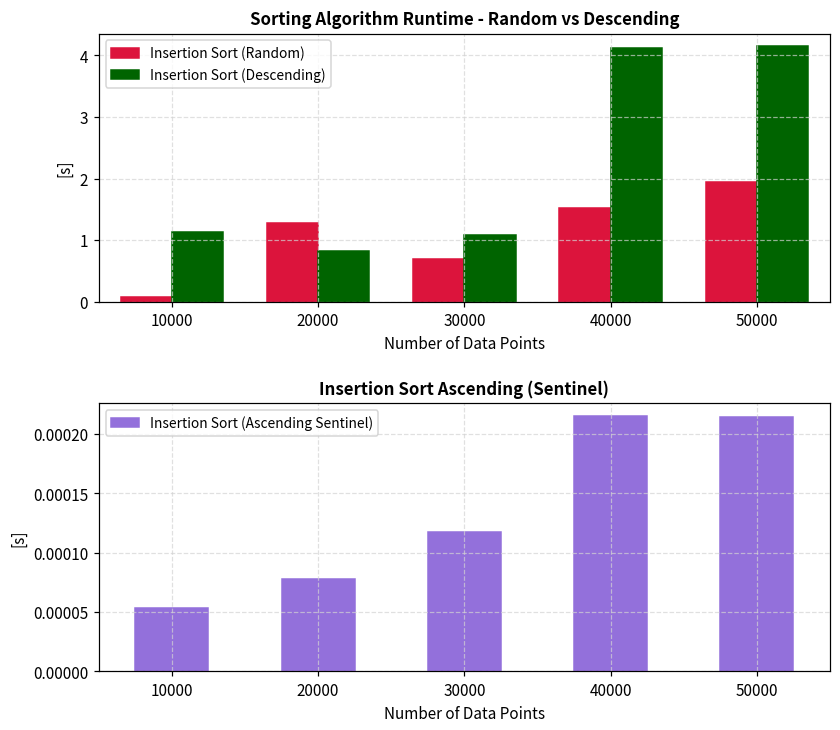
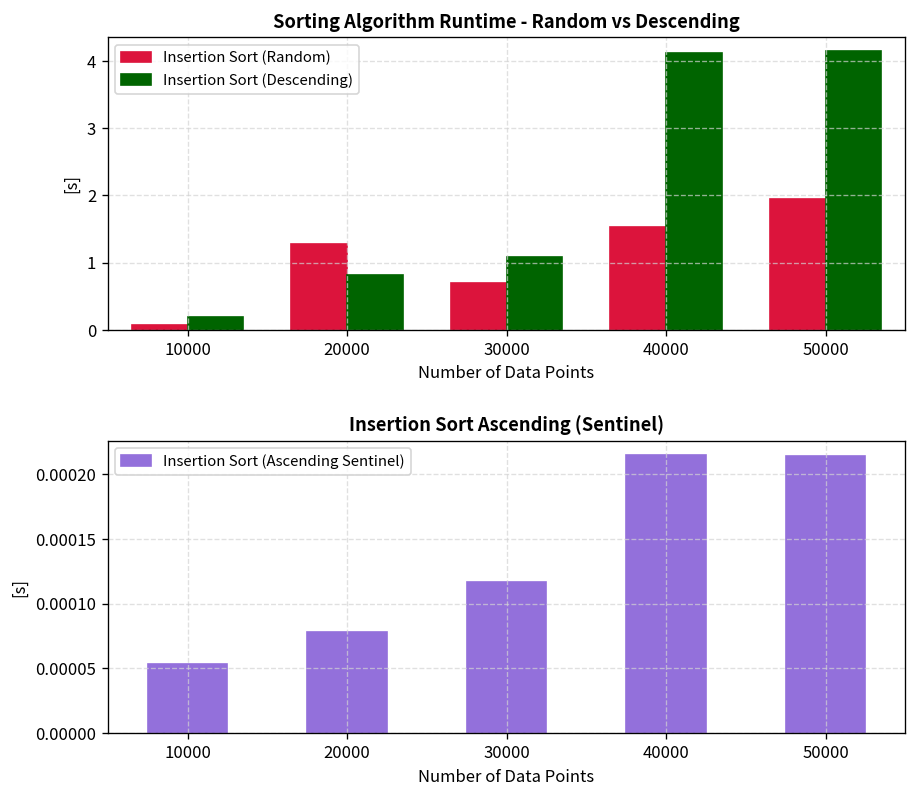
Sorting Algorithm Runtime - Random vs Descending, Insertion Sort (Descending), 10000: 1.1 -> 0.2
